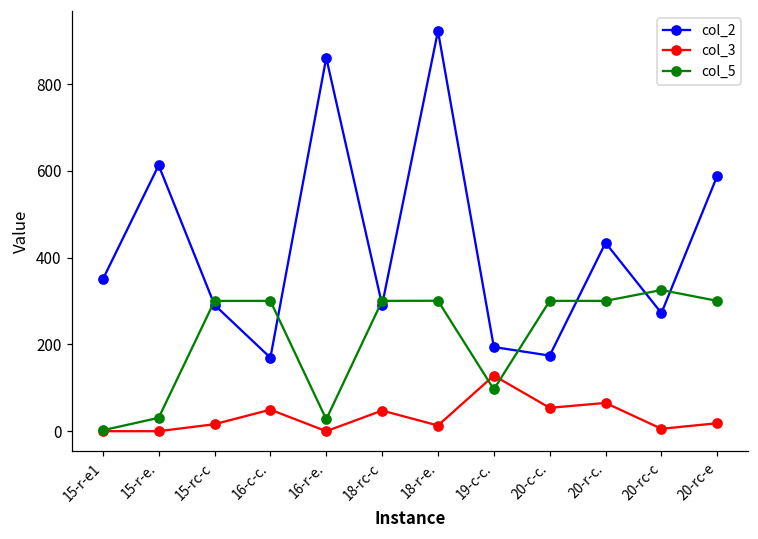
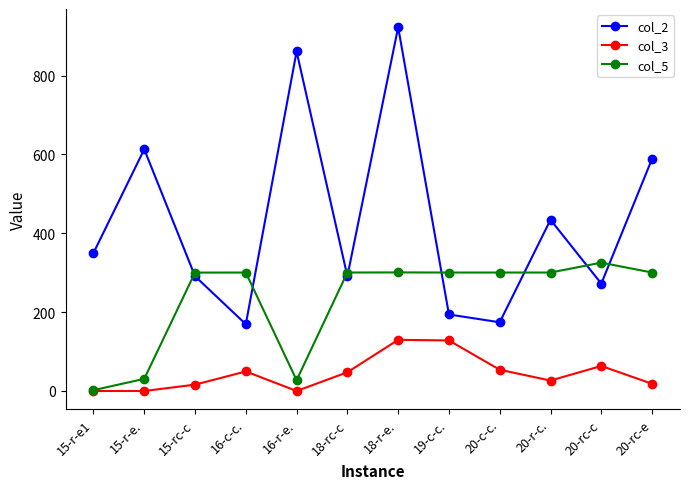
col_3, 18-r-e.: 10 -> 130
col_5, 19-c-c.: 100 -> 300
col_3, 20-r-c.: 70 -> 30
col_3, 20-rc-c: 10 -> 60
